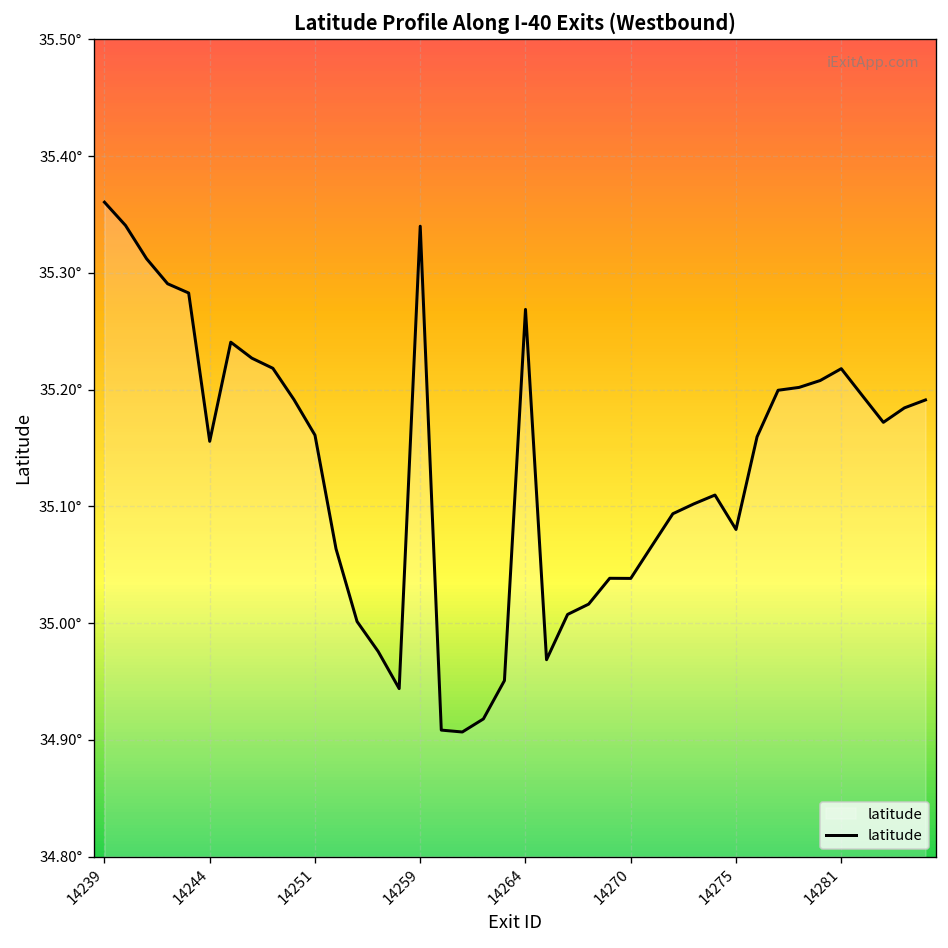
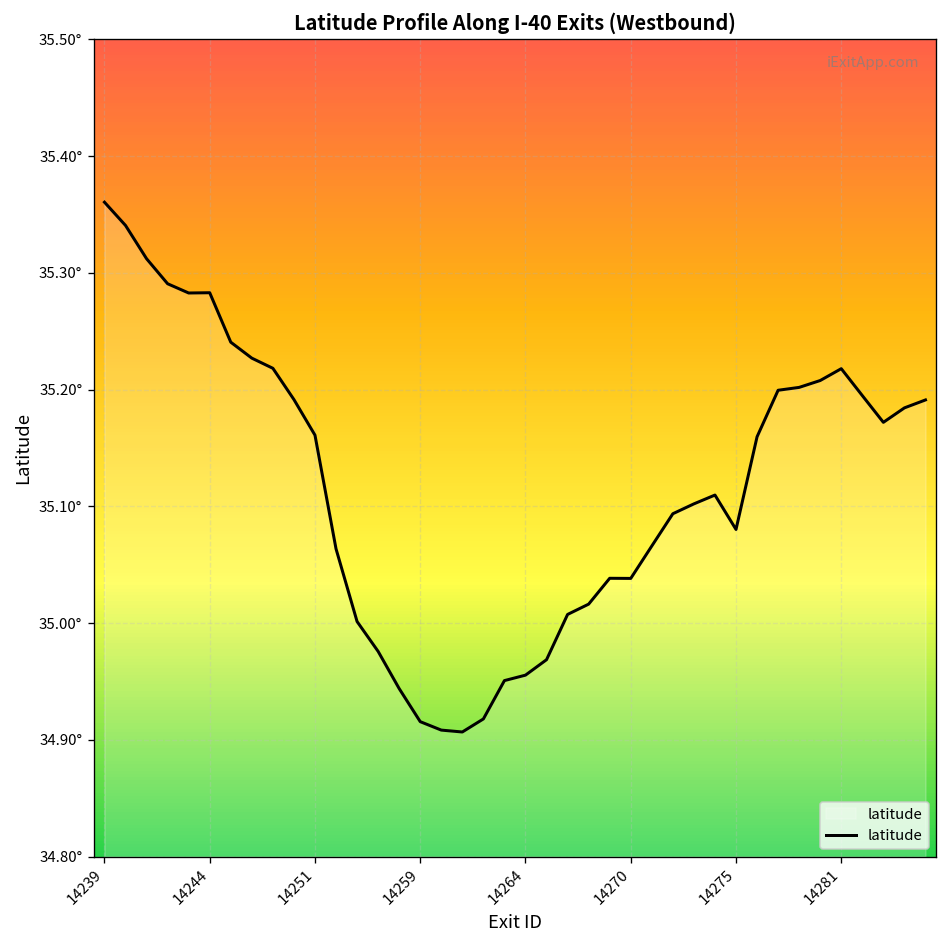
14244: 35.16° -> 35.28°
14259: 35.34° -> 34.92°
14264: 35.27° -> 34.96°
